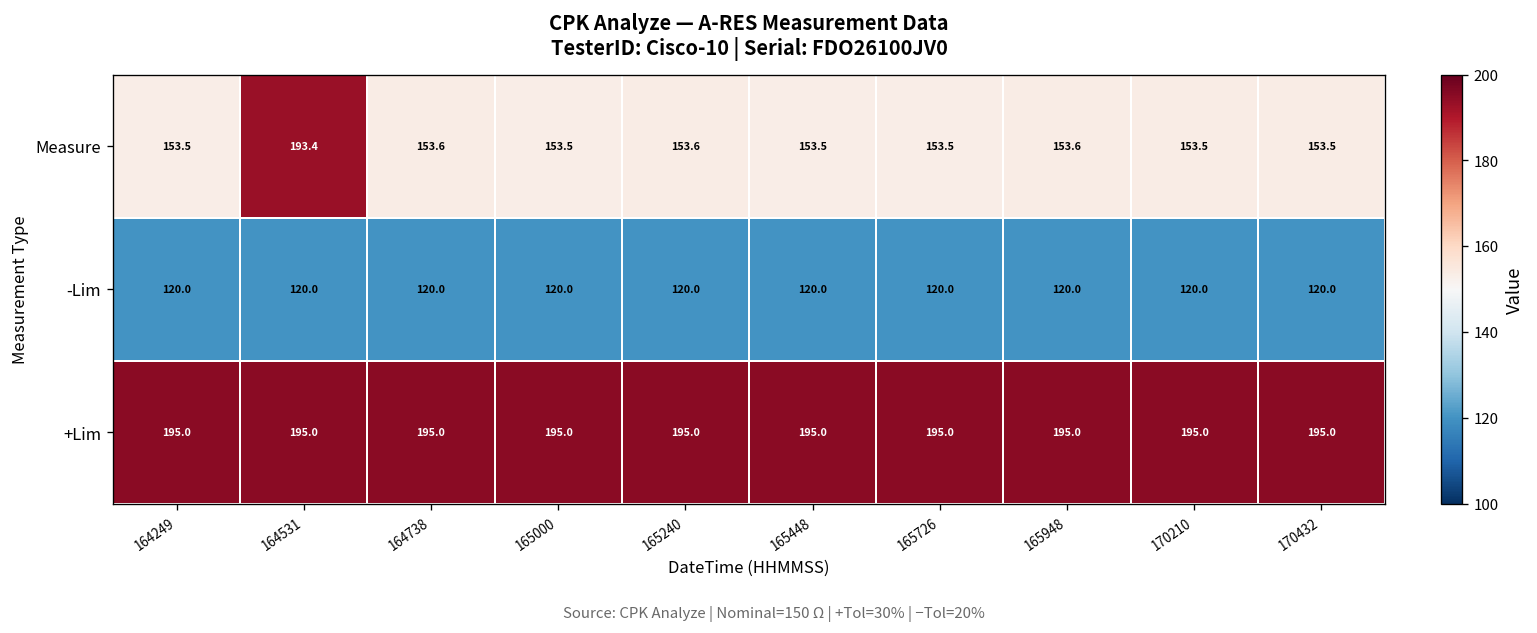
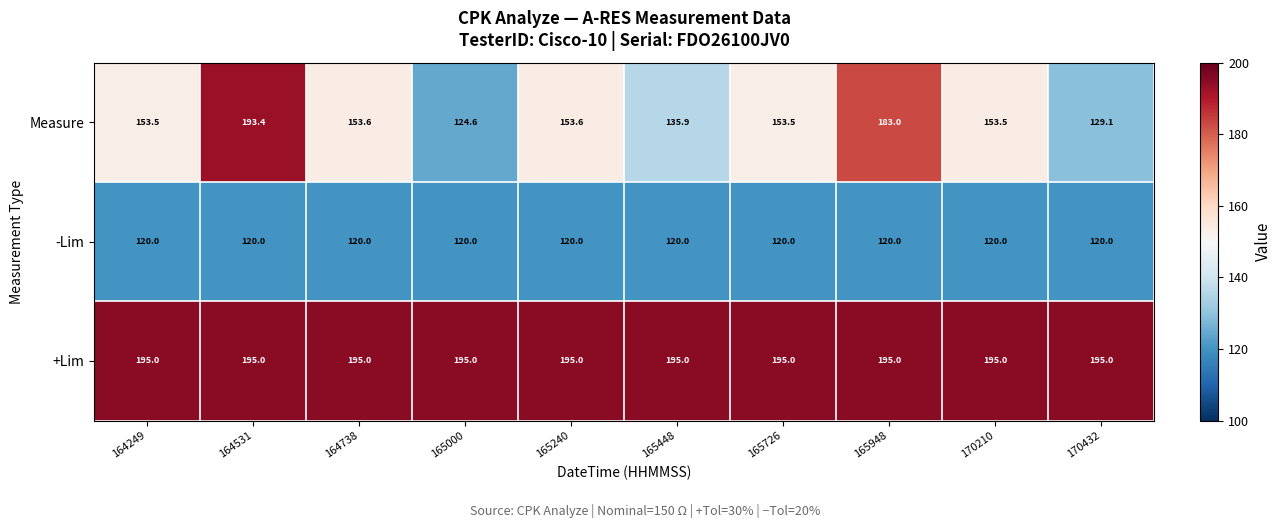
Measure, 165000: 153.5 -> 124.6
Measure, 165448: 153.5 -> 135.9
Measure, 165948: 153.6 -> 183.0
Measure, 170432: 153.5 -> 129.1
